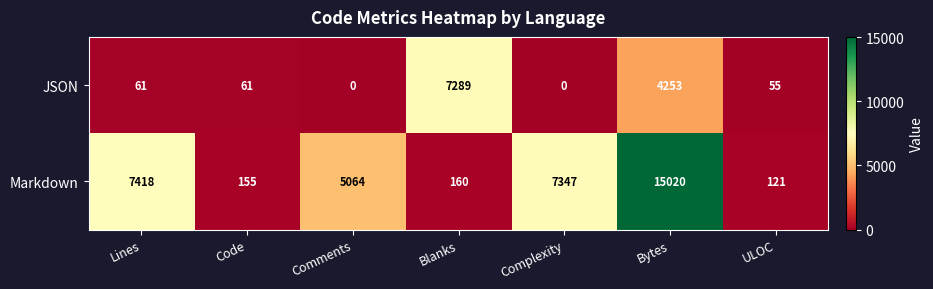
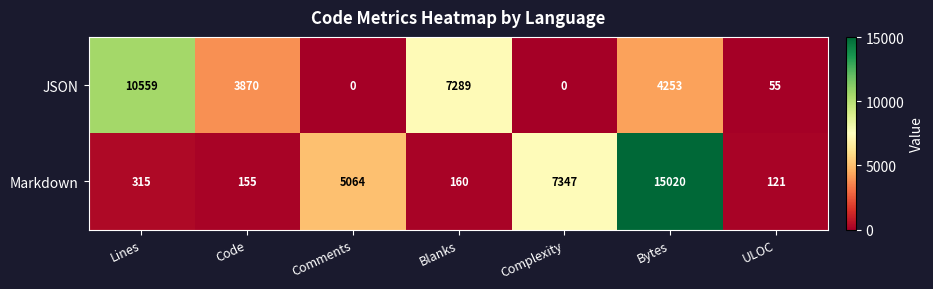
JSON, Lines: 61 -> 10559
JSON, Code: 61 -> 3870
Markdown, Lines: 7418 -> 315
